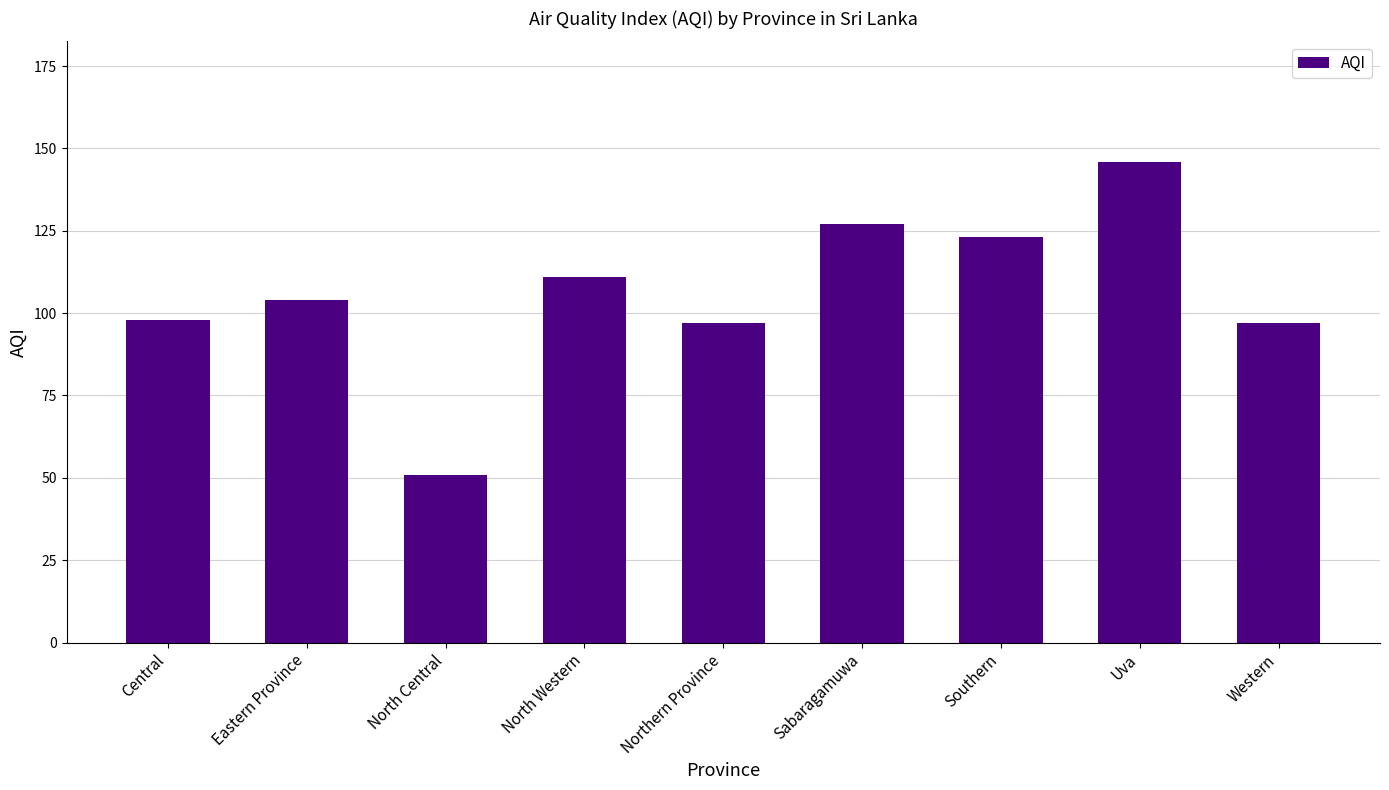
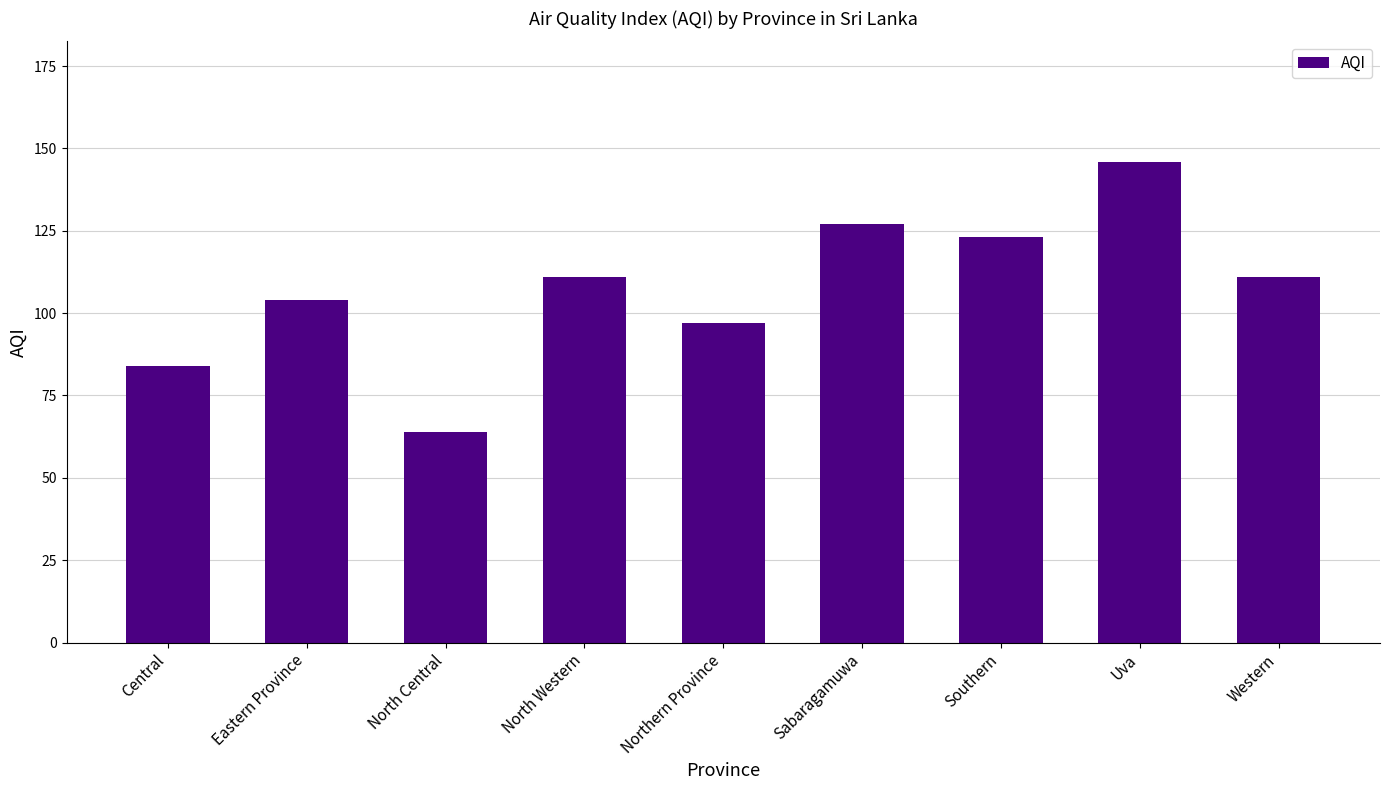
Central: 98 -> 84
North Central: 51 -> 64
Western: 97 -> 111
